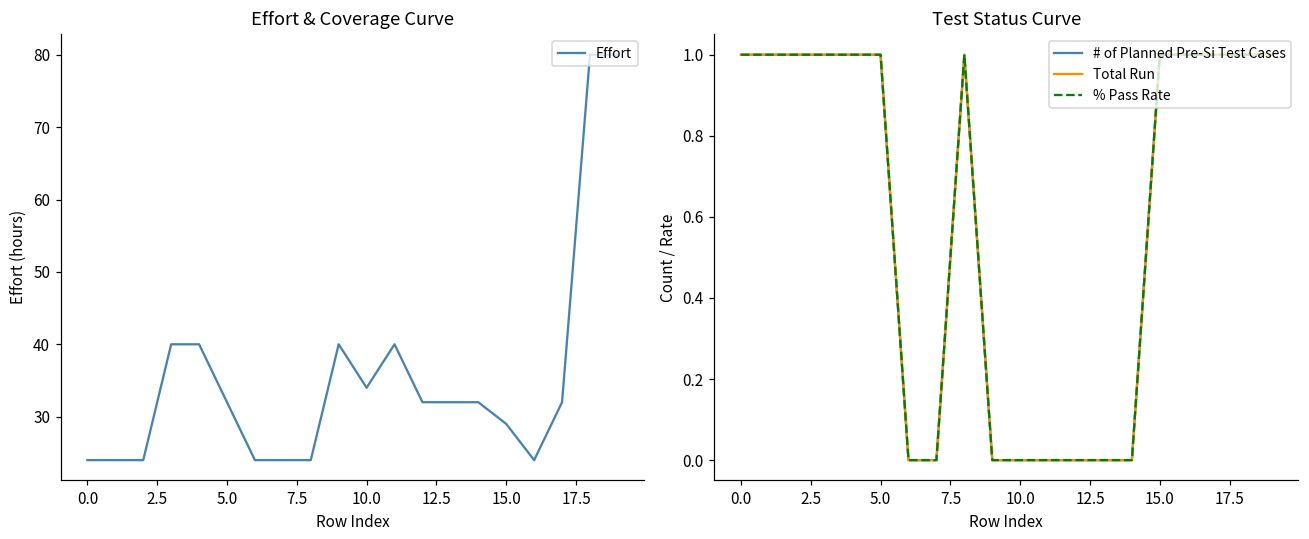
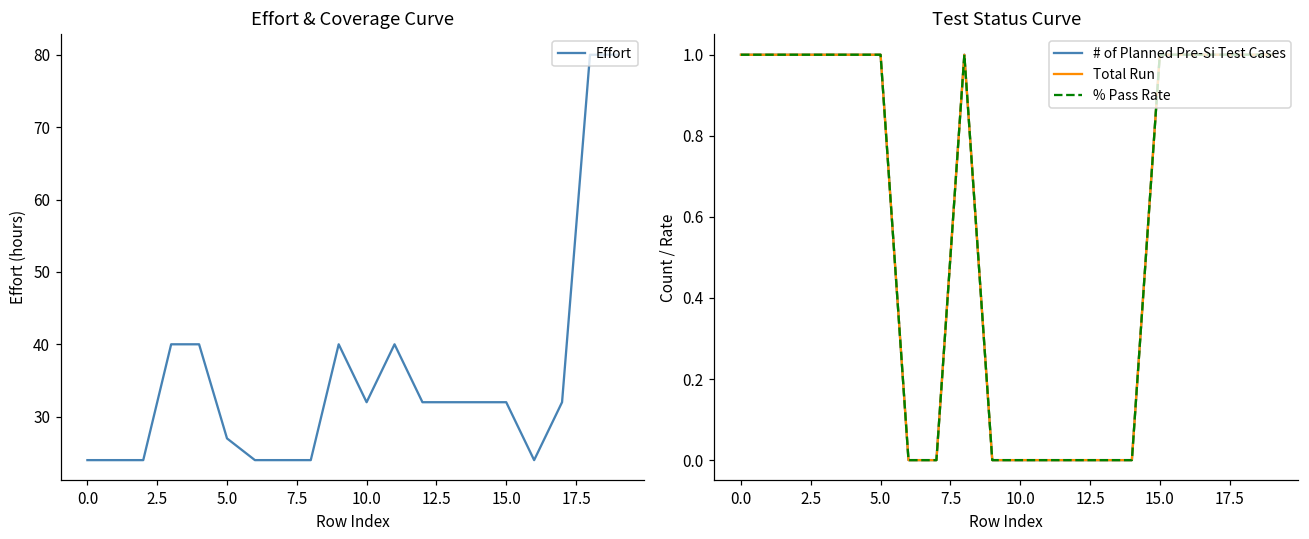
Effort & Coverage Curve, 5.0: 32 -> 27
Effort & Coverage Curve, 10.0: 34 -> 32
Effort & Coverage Curve, 15.0: 29 -> 32
